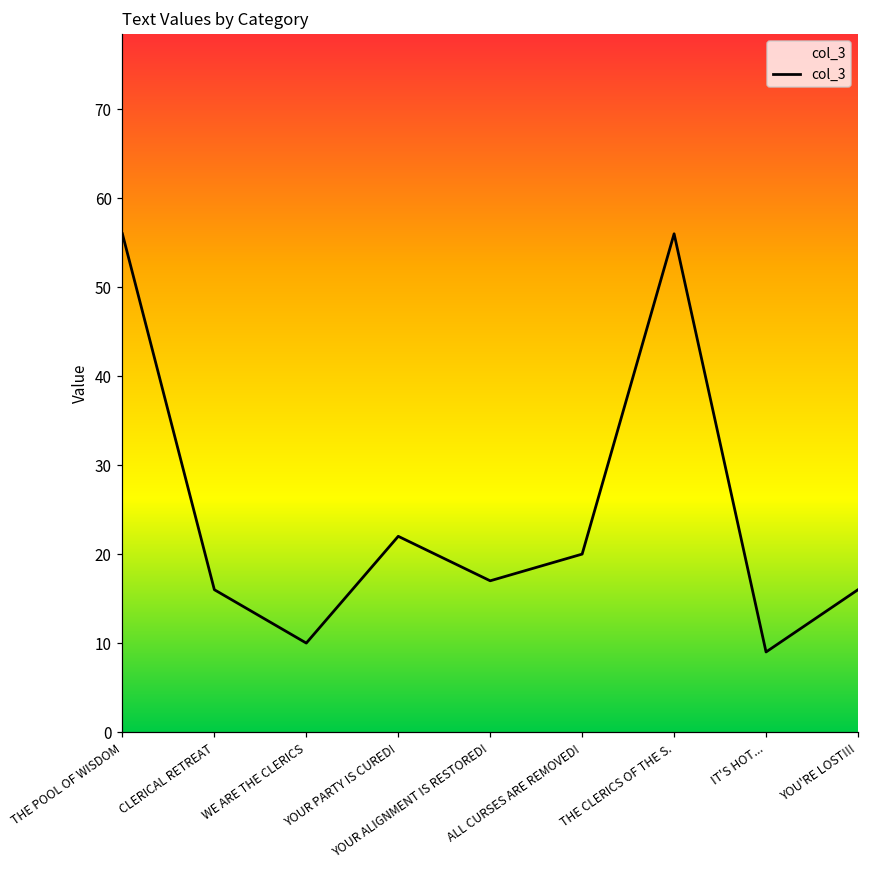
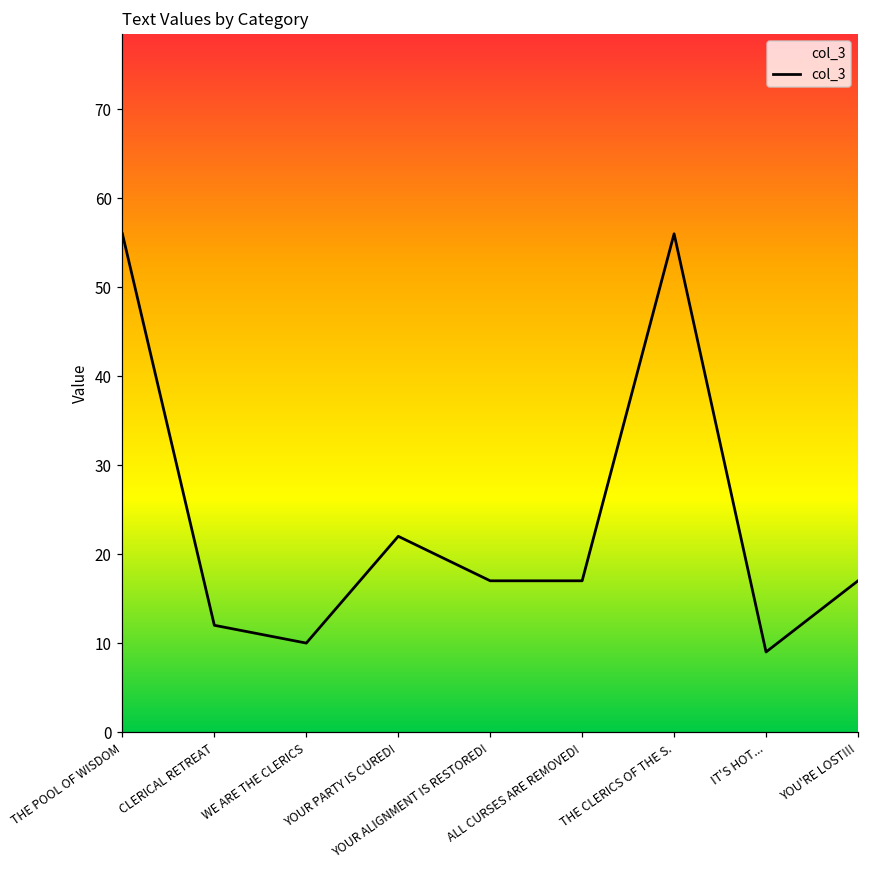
CLERICAL RETREAT: 16 -> 12
ALL CURSES ARE REMOVED!: 20 -> 17
YOU'RE LOST!!!: 16 -> 17
